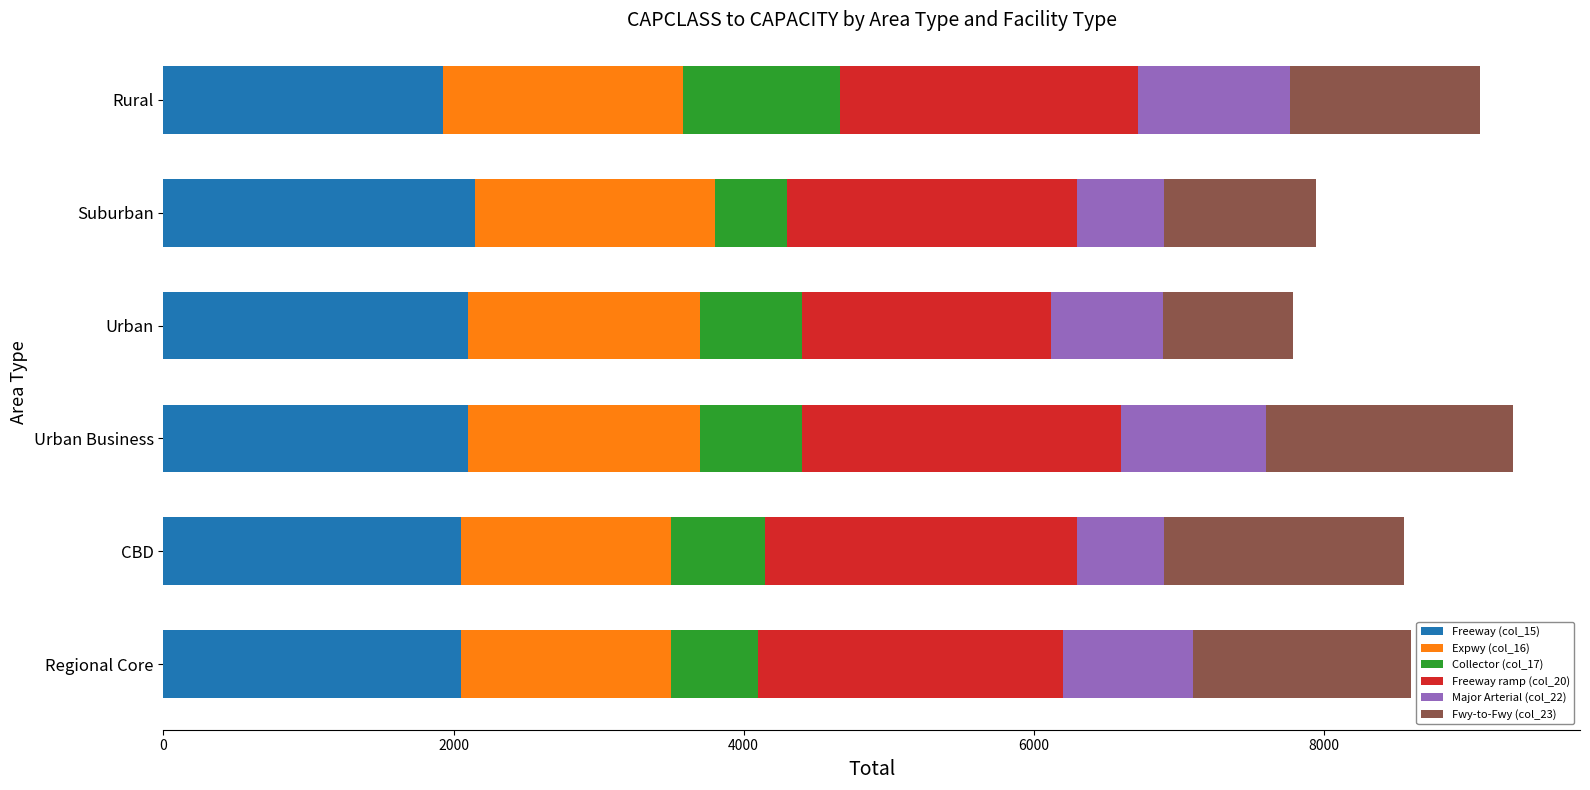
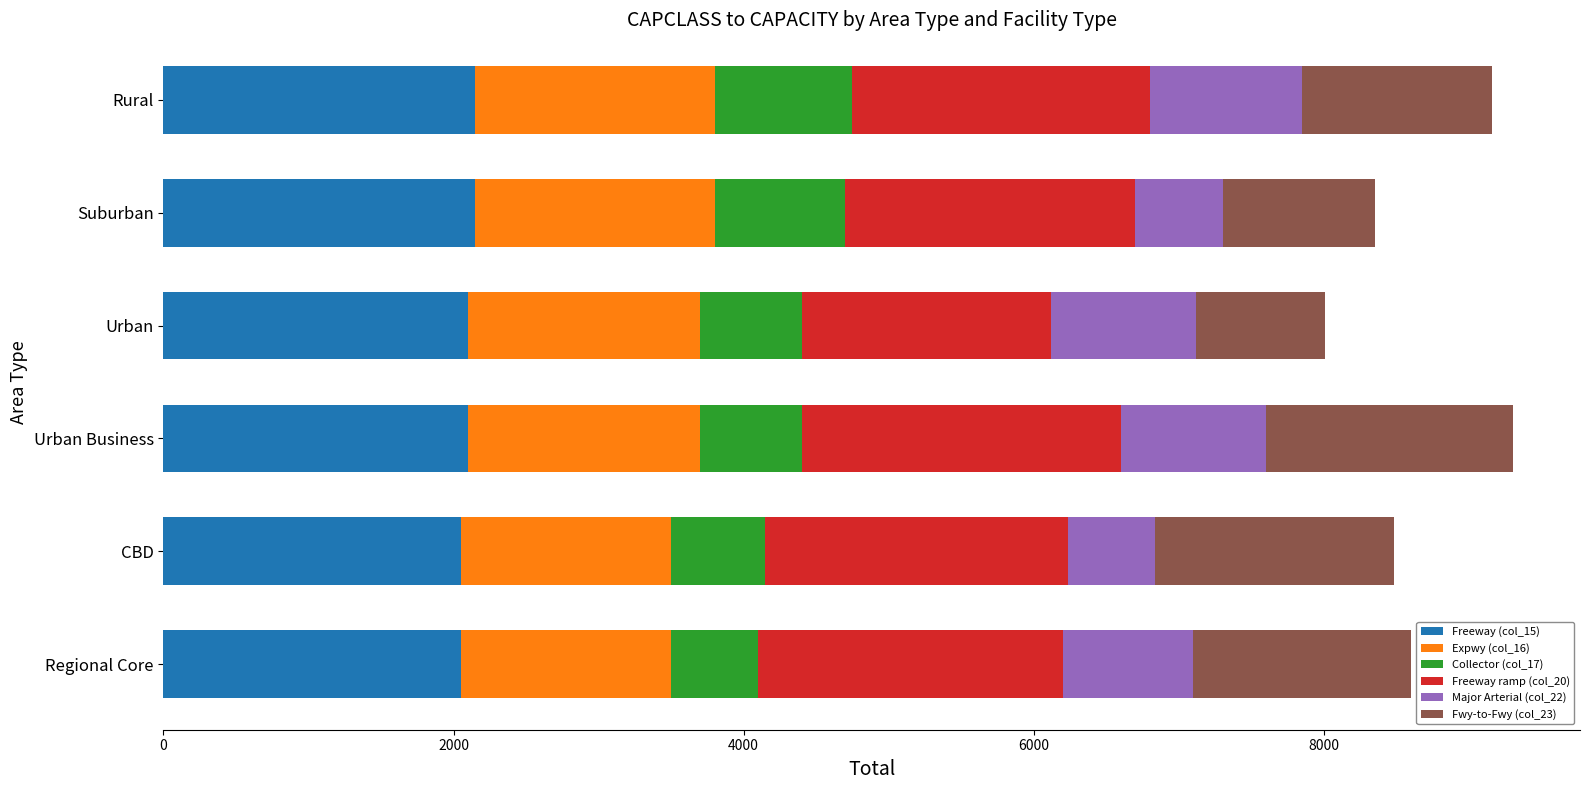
Freeway (col_15), Rural: 1930 -> 2150
Collector (col_17), Rural: 1090 -> 950
Collector (col_17), Suburban: 500 -> 900
Major Arterial (col_22), Urban: 780 -> 1000
Freeway ramp (col_20), CBD: 2150 -> 2080
